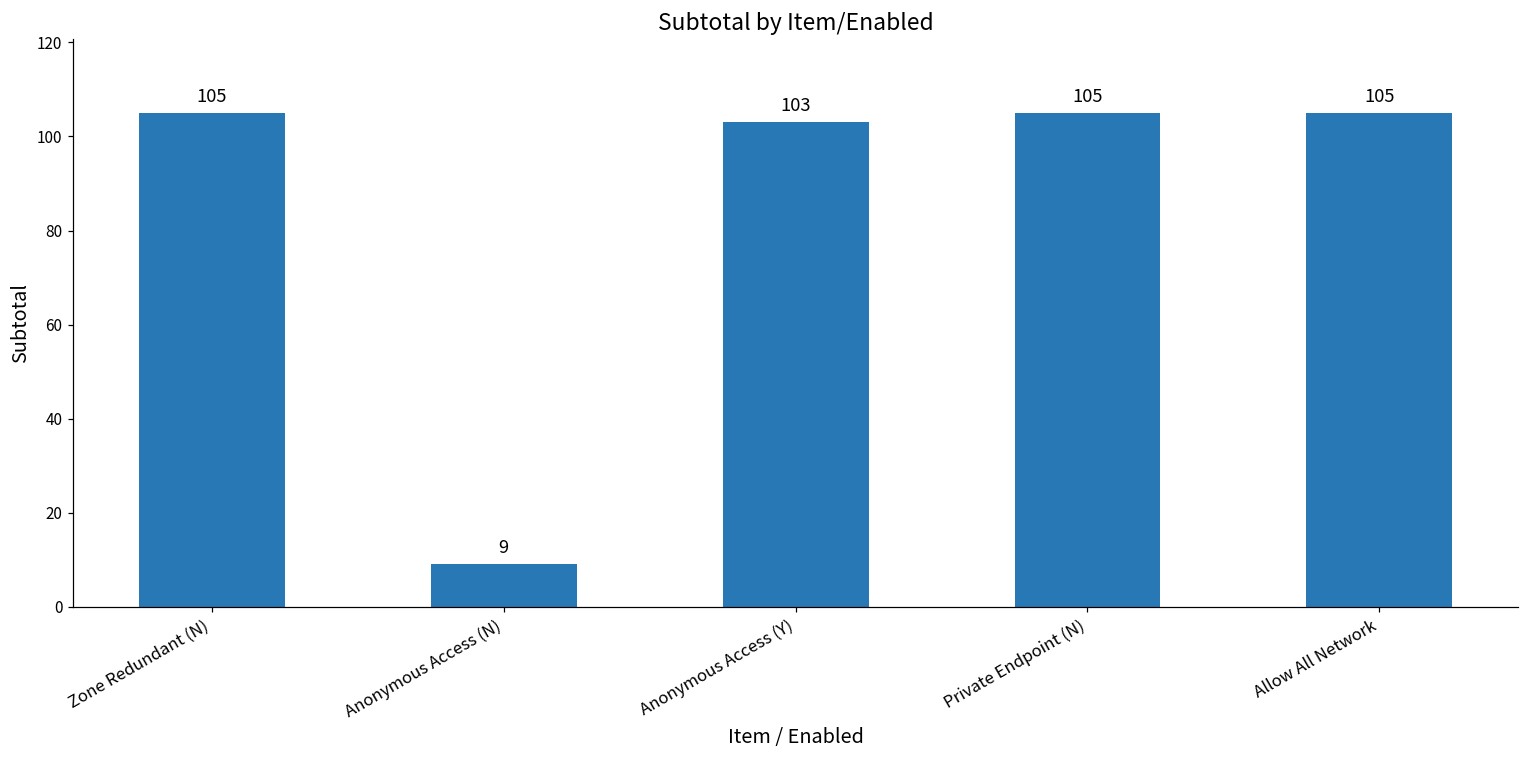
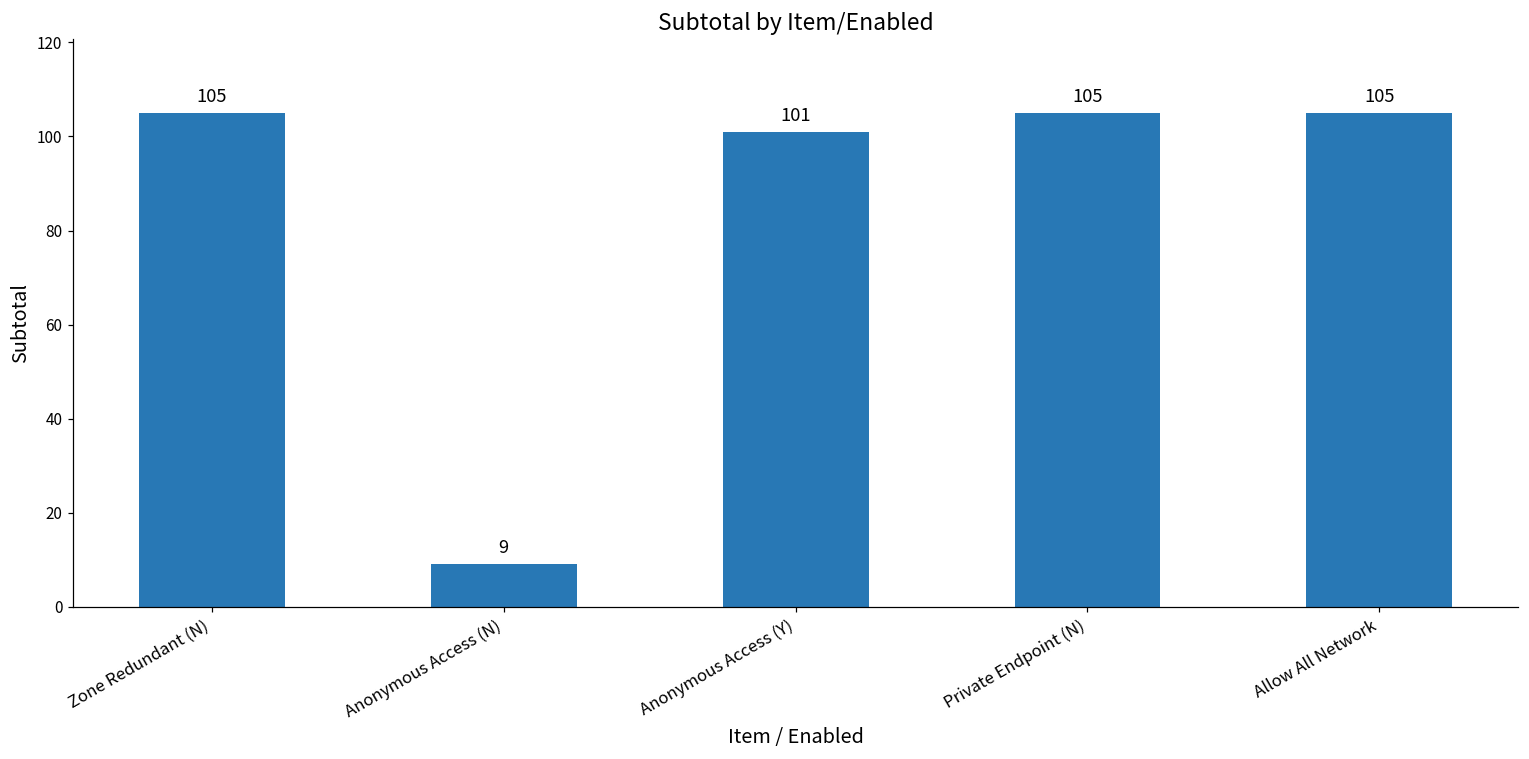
Anonymous Access (Y): 103 -> 101
